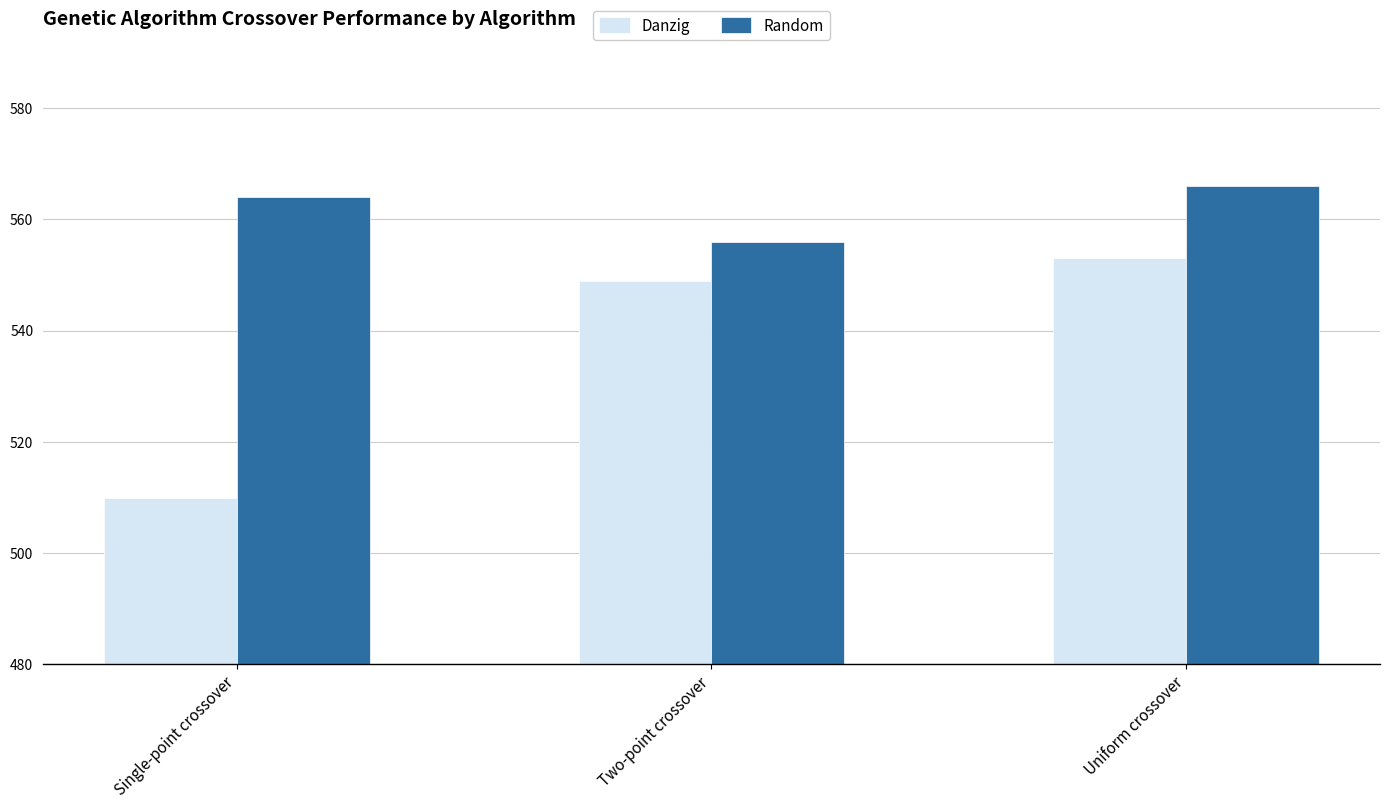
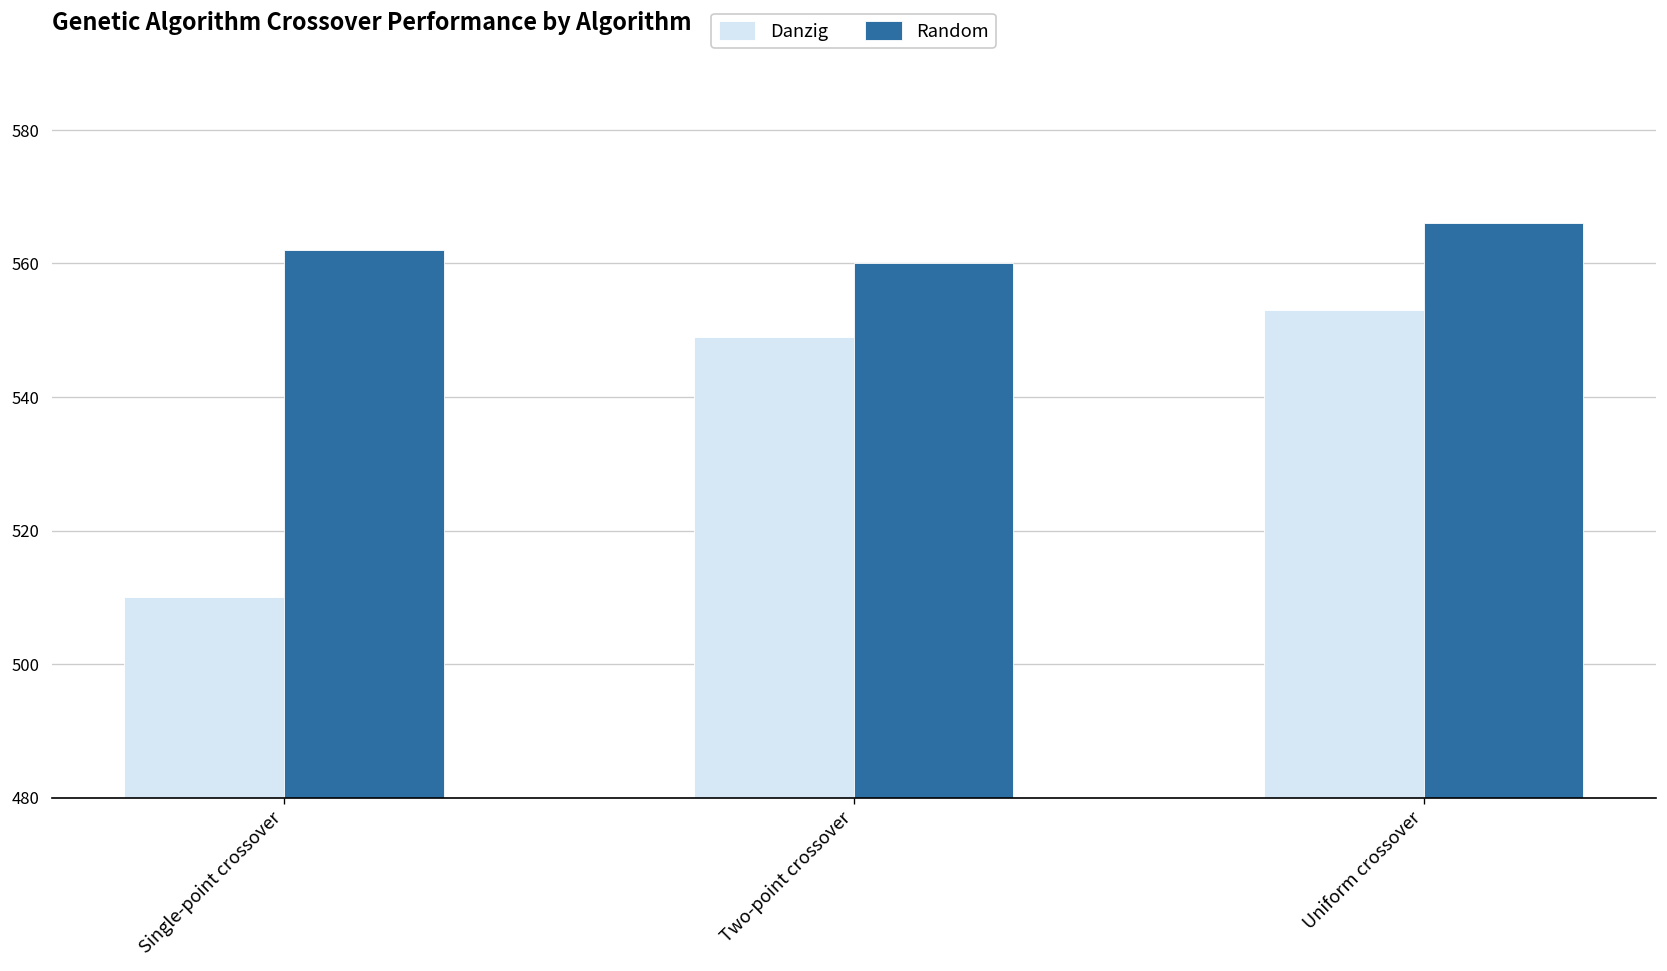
Random, Single-point crossover: 564 -> 562
Random, Two-point crossover: 556 -> 560
